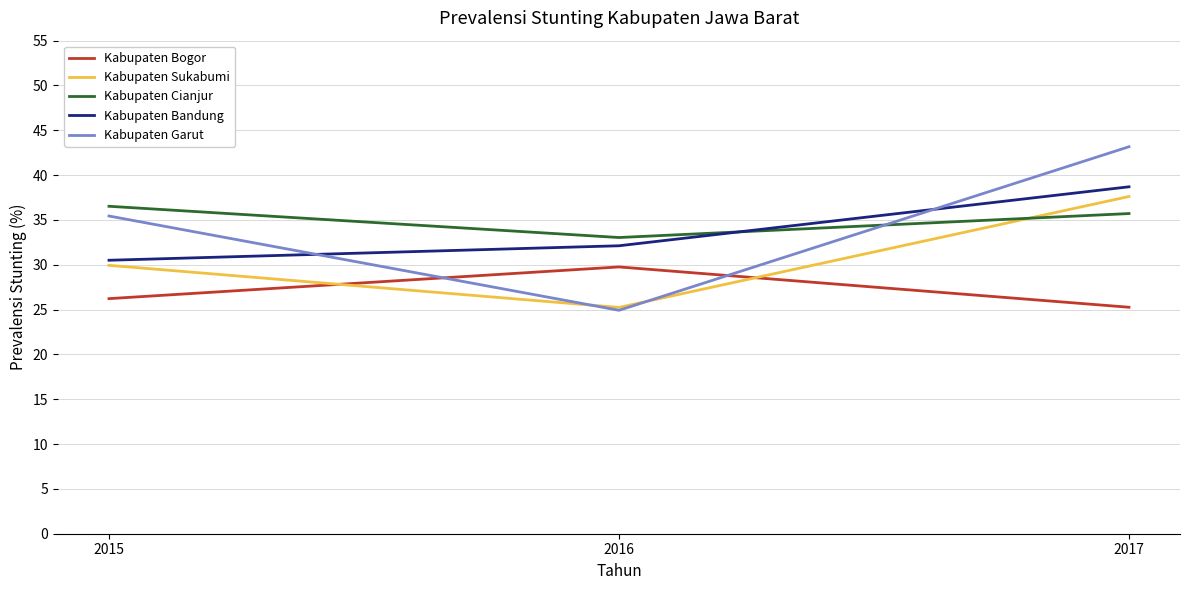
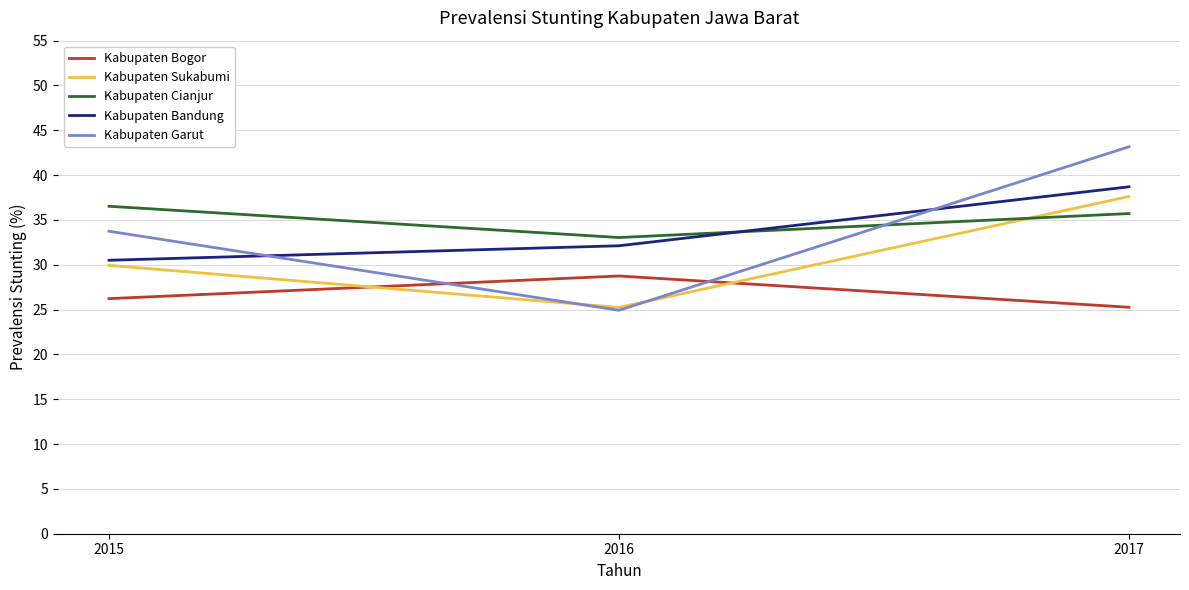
Kabupaten Garut, 2015: 35 -> 34
Kabupaten Bogor, 2016: 30 -> 29
